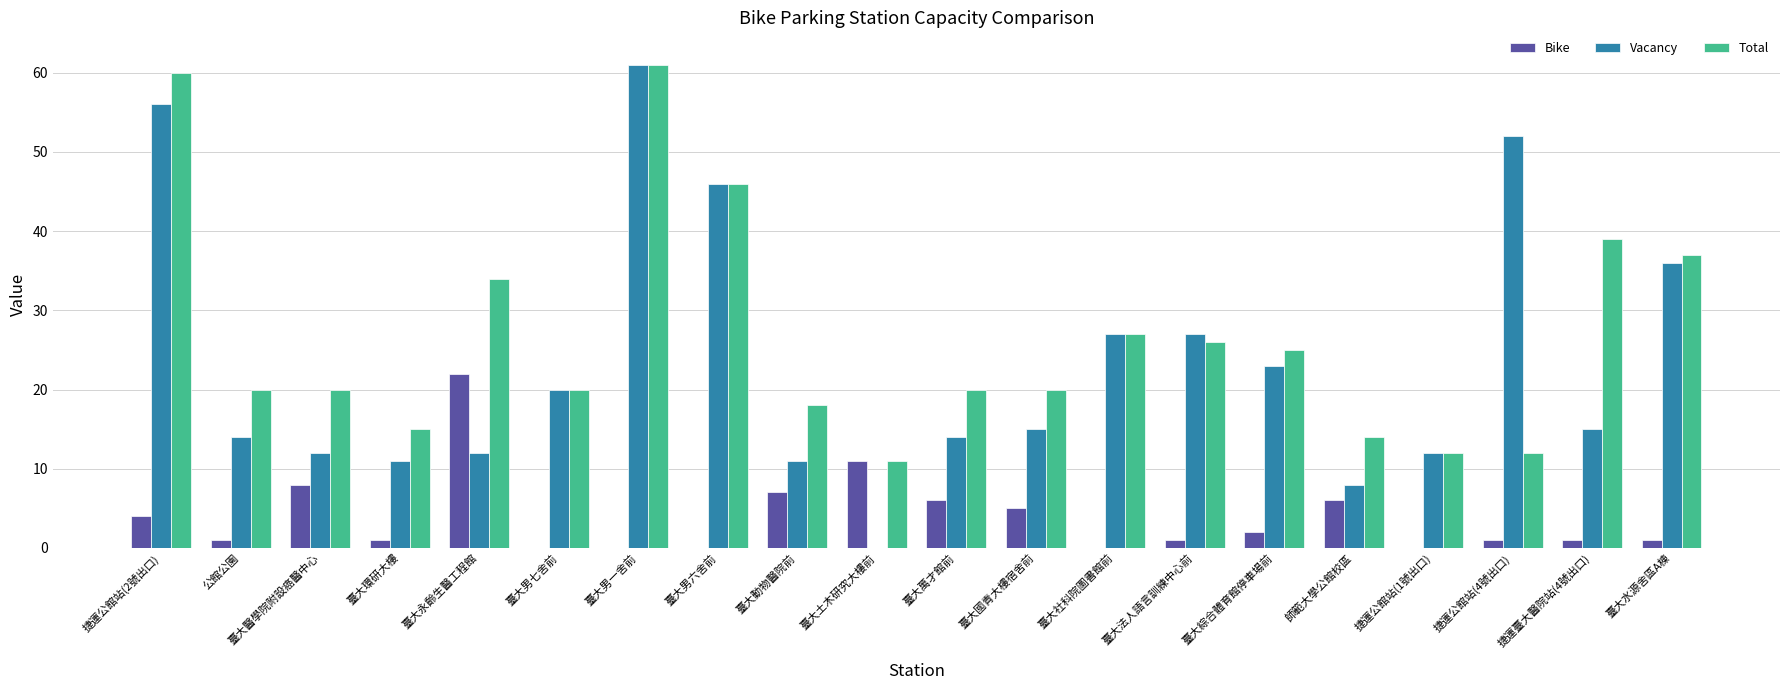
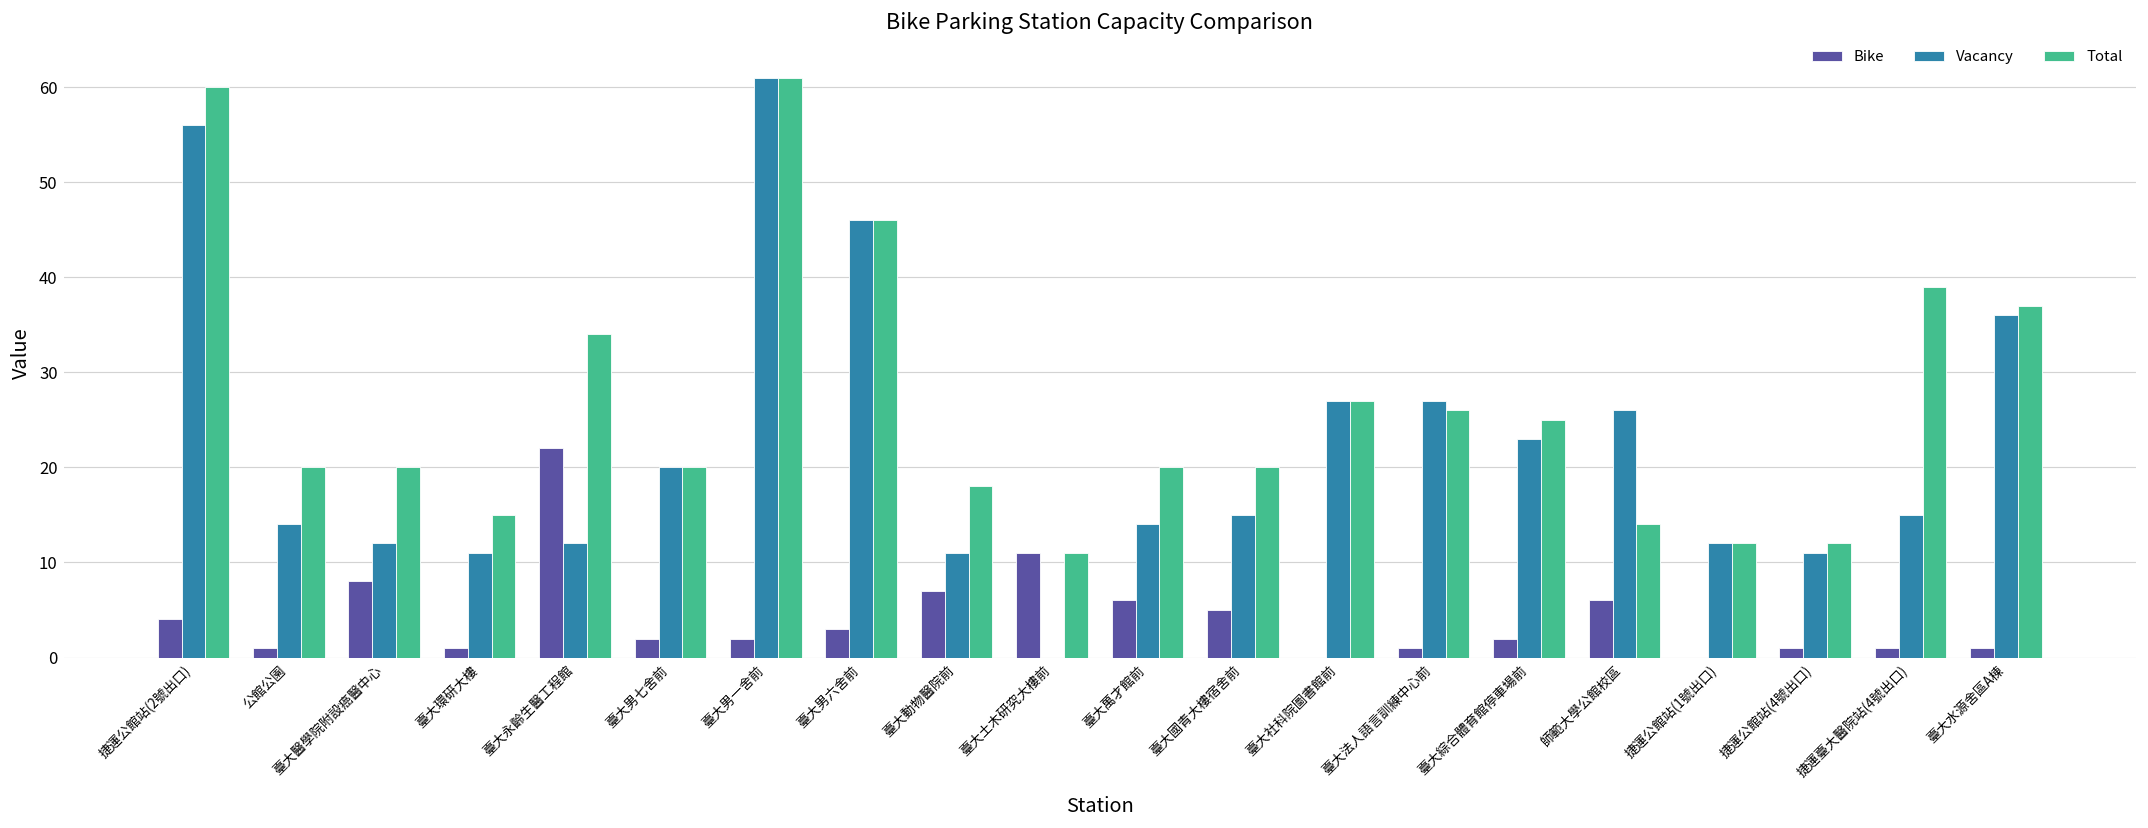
Bike, 臺大男七舍前: 0 -> 2
Bike, 臺大男一舍前: 0 -> 2
Bike, 臺大男六舍前: 0 -> 3
Vacancy, 師範大學公館校區: 8 -> 26
Vacancy, 捷運公館站(4號出口): 52 -> 11
